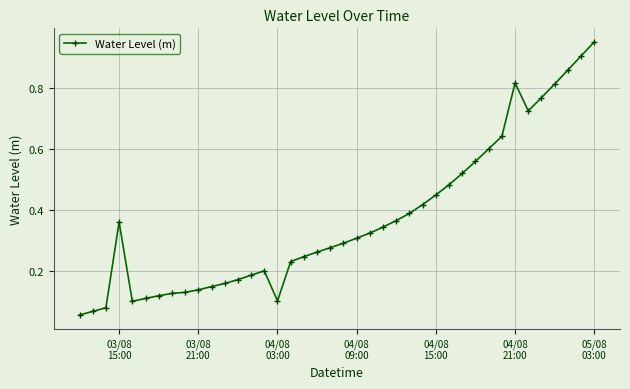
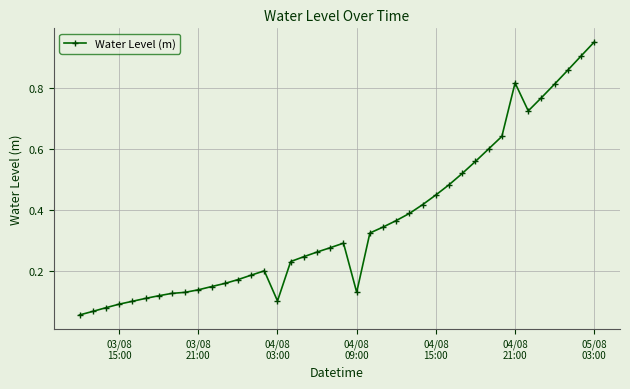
03/08 15:00: 0.36 -> 0.09
04/08 09:00: 0.31 -> 0.13
